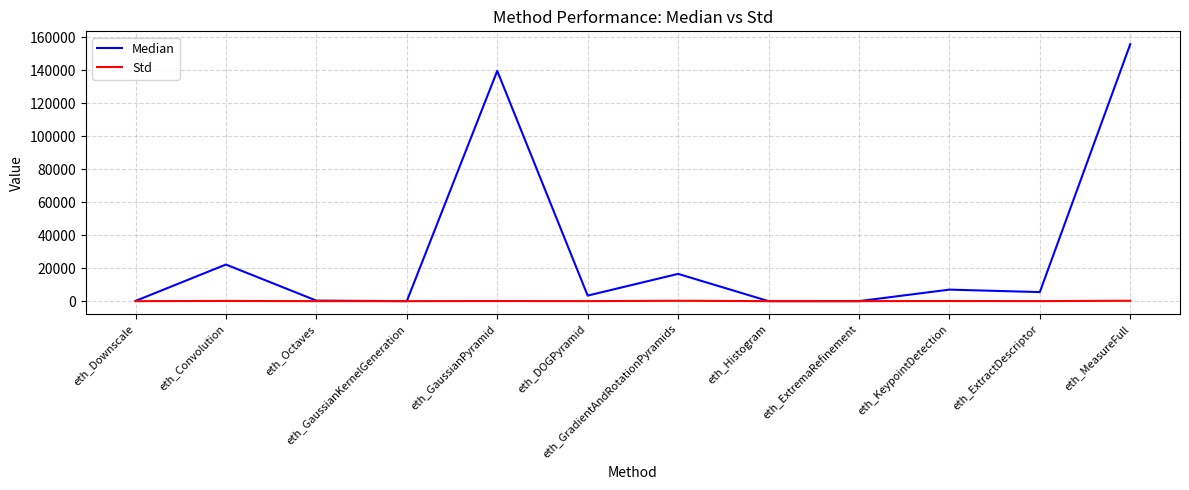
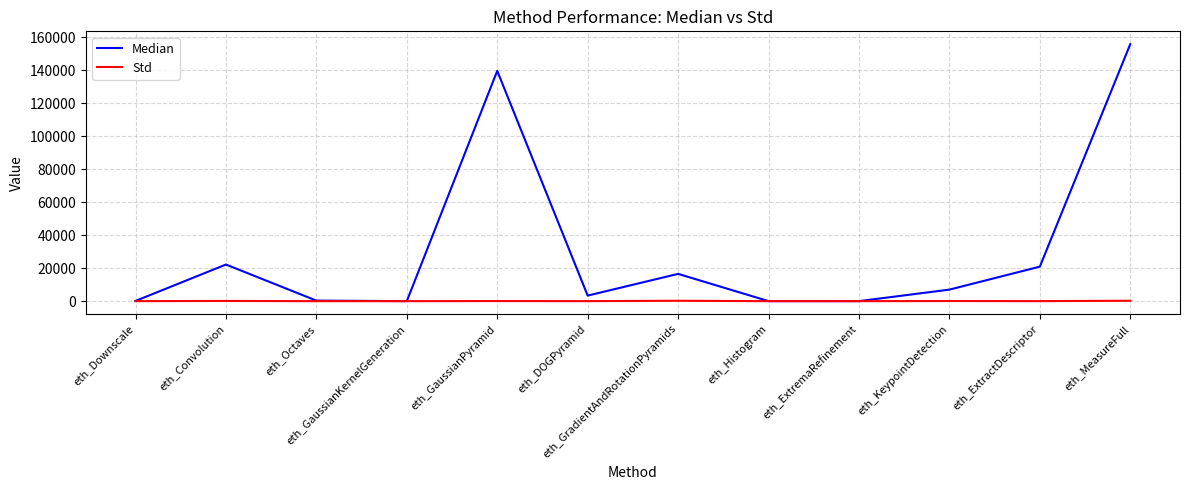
Median, eth_ExtractDescriptor: 5000 -> 21000
